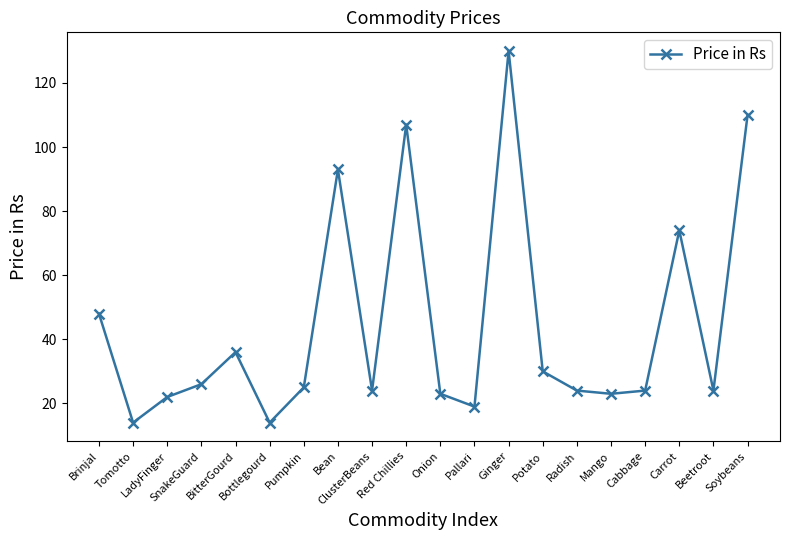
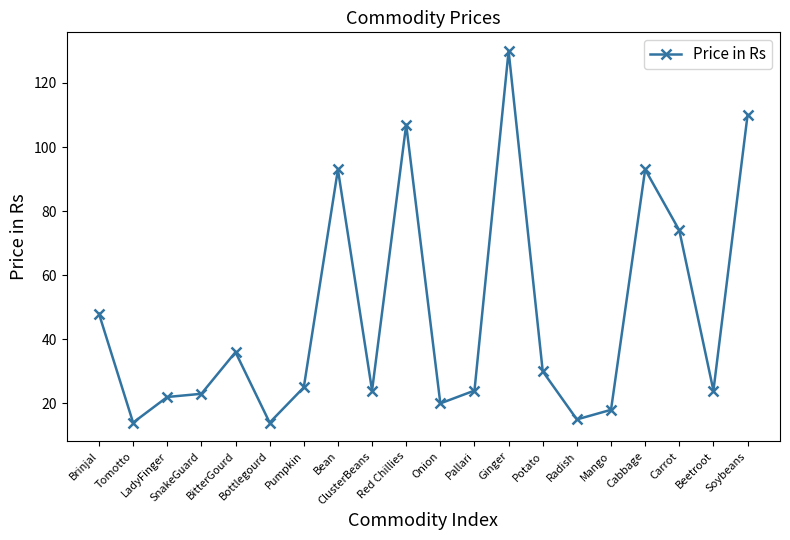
SnakeGuard: 26 -> 23
Onion: 23 -> 20
Pallari: 19 -> 24
Radish: 24 -> 15
Mango: 23 -> 18
Cabbage: 24 -> 93
